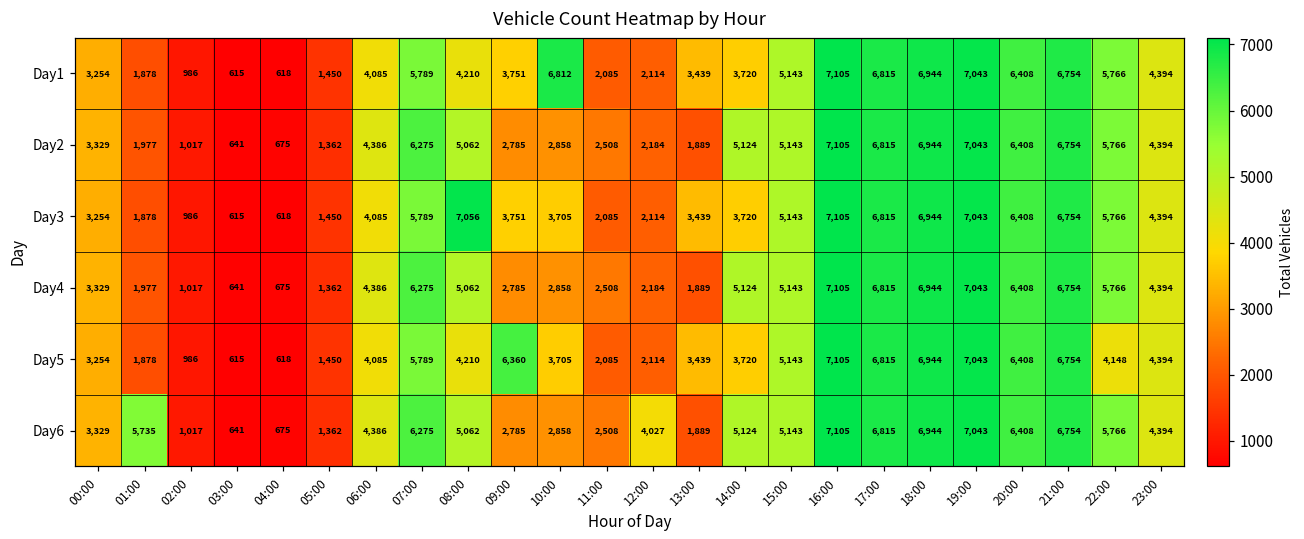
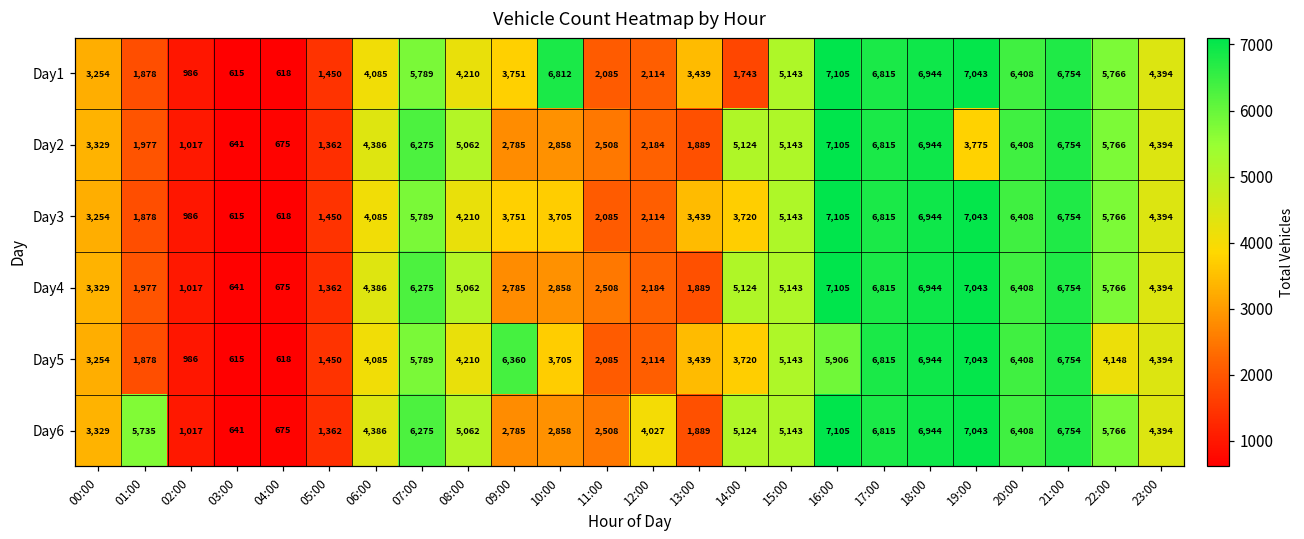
Day1, 14:00: 3,720 -> 1,743
Day2, 19:00: 7,043 -> 3,775
Day3, 08:00: 7,056 -> 4,210
Day5, 16:00: 7,105 -> 5,906
